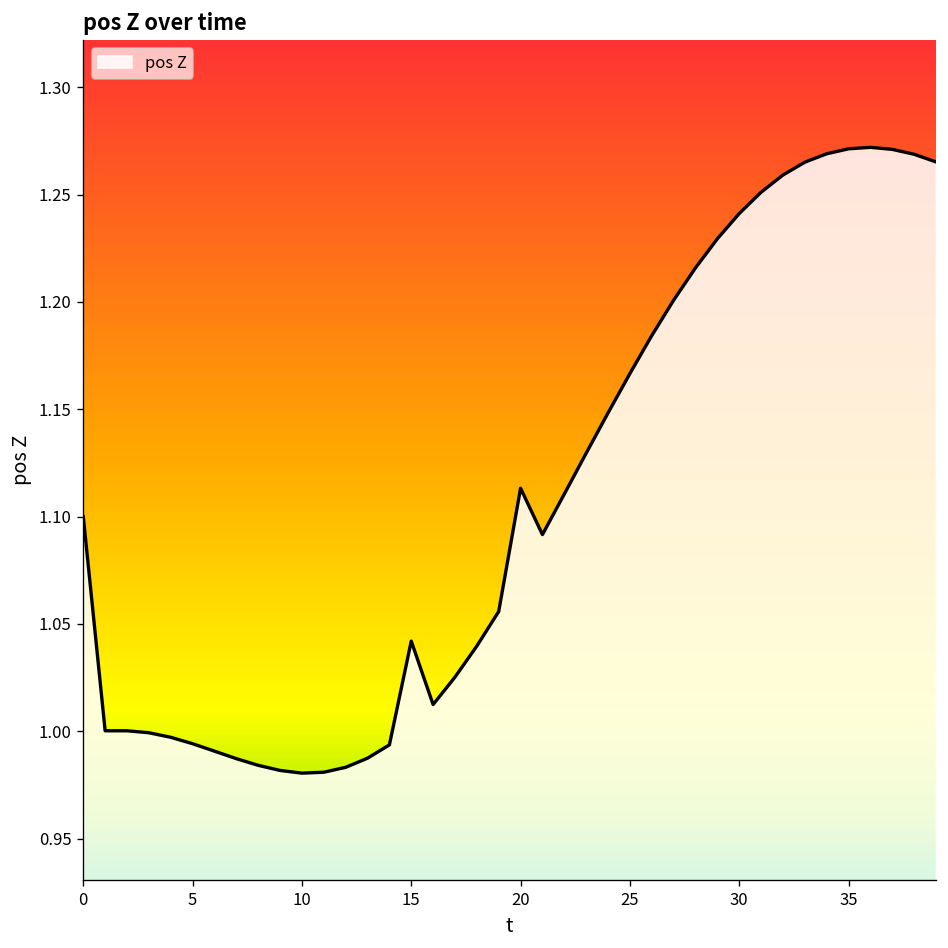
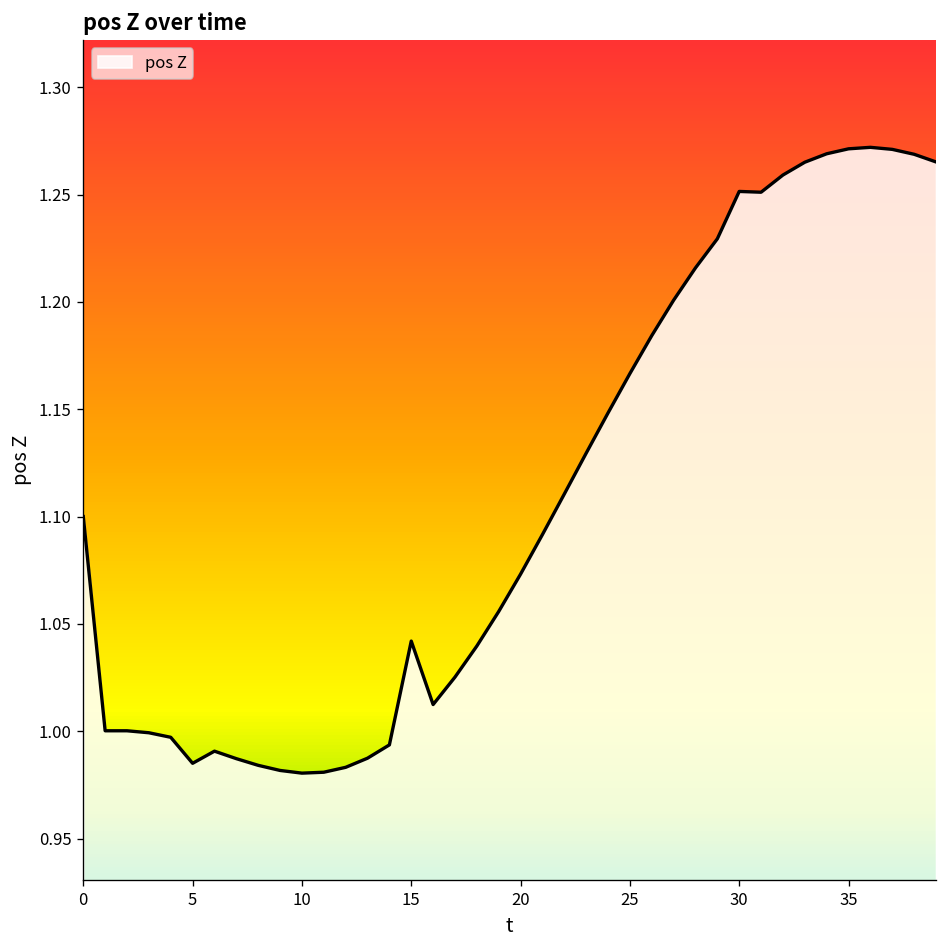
5: 0.994 -> 0.985
20: 1.113 -> 1.073
30: 1.241 -> 1.251
